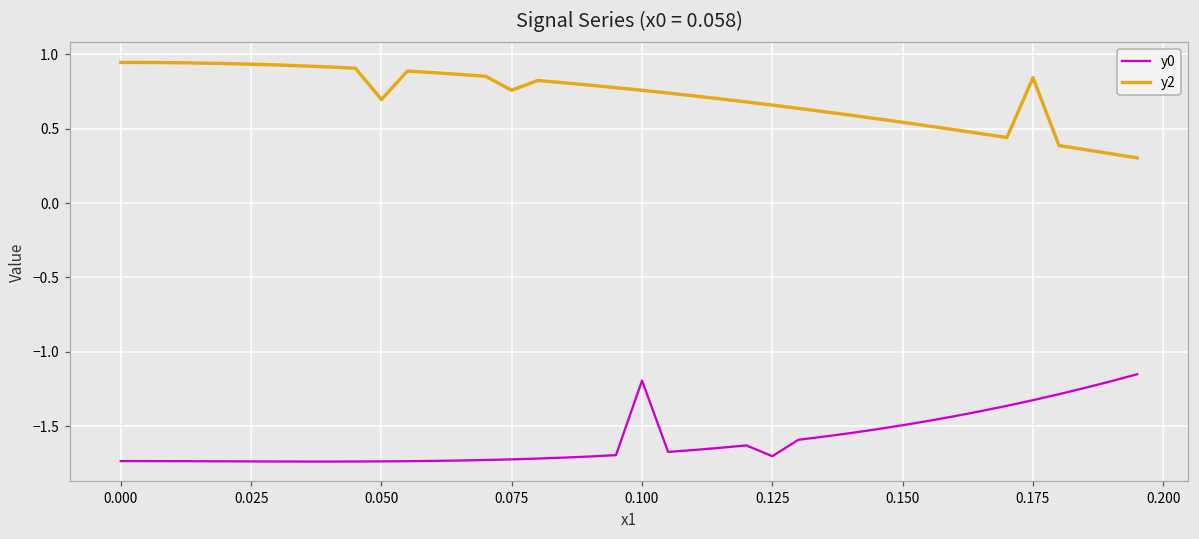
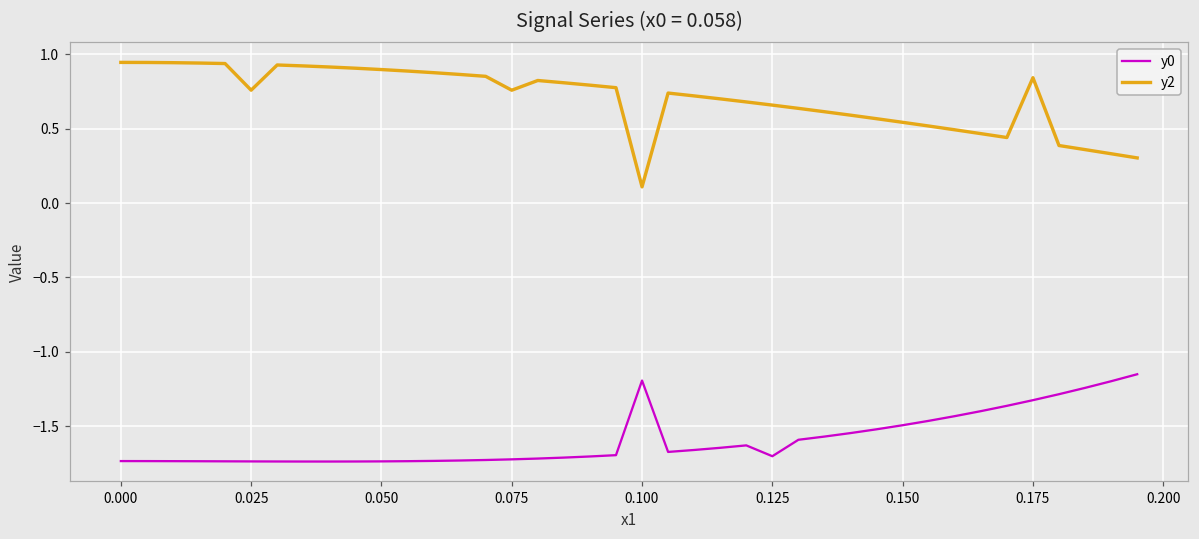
y2, 0.025: 0.93 -> 0.76
y2, 0.050: 0.70 -> 0.90
y2, 0.100: 0.76 -> 0.11
